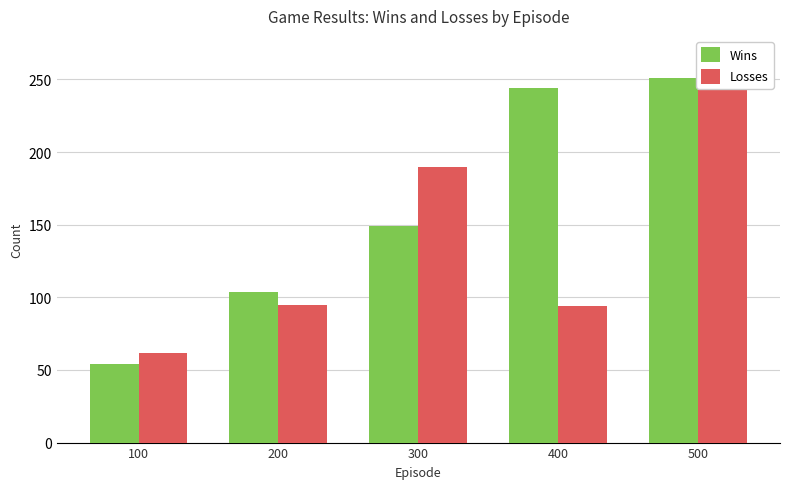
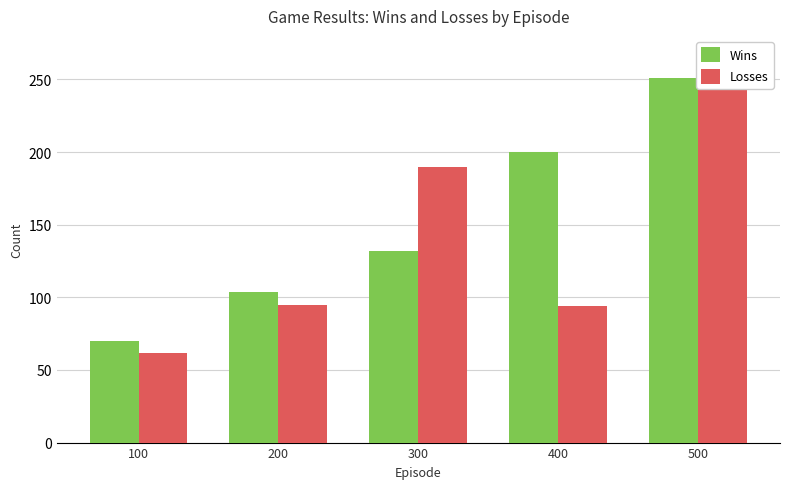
Wins, 100: 54 -> 70
Wins, 300: 149 -> 132
Wins, 400: 244 -> 200
